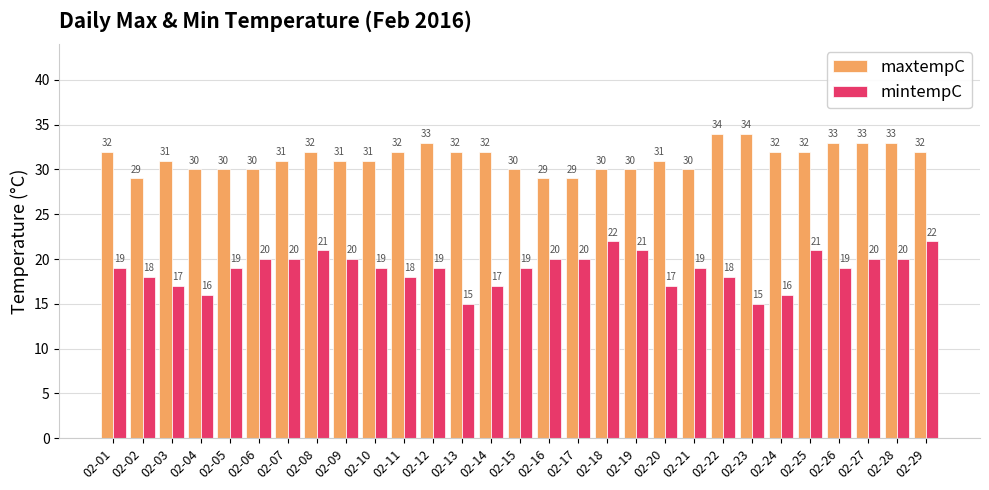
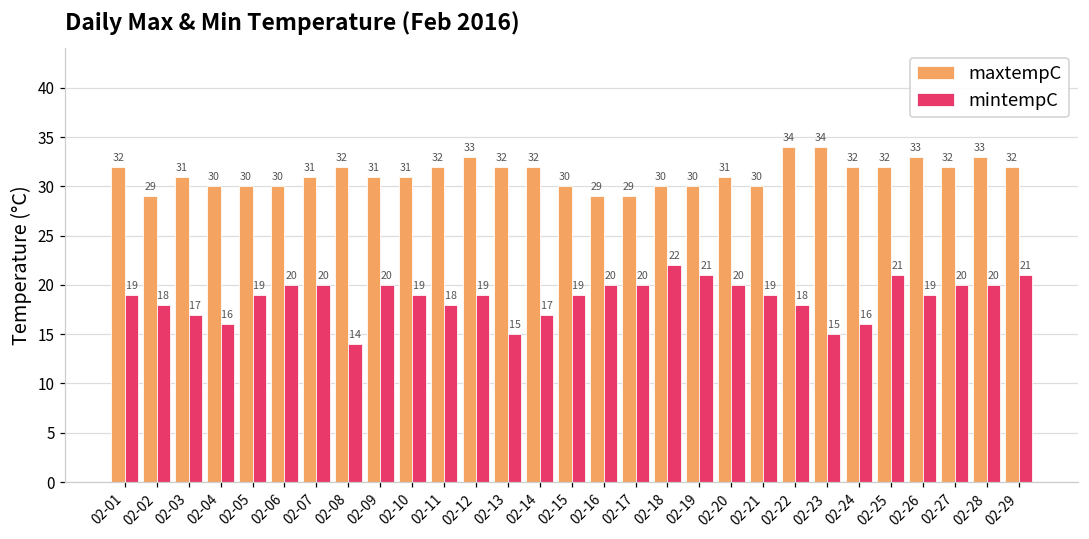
mintempC, 02-08: 21 -> 14
mintempC, 02-20: 17 -> 20
maxtempC, 02-27: 33 -> 32
mintempC, 02-29: 22 -> 21
